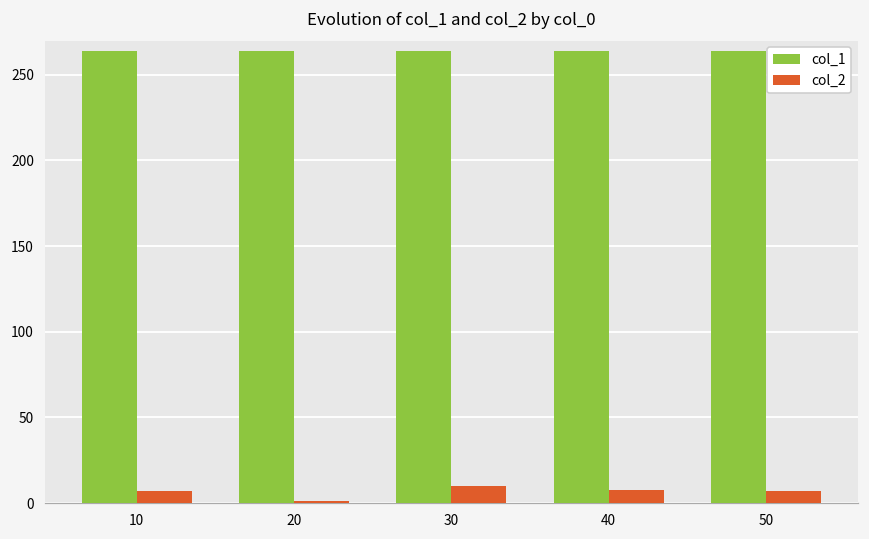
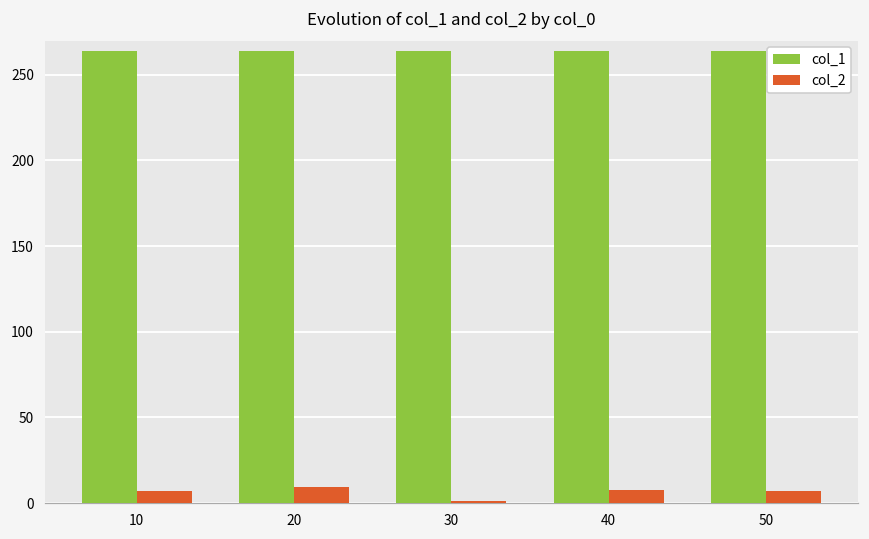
col_2, 20: 1 -> 9
col_2, 30: 10 -> 1
